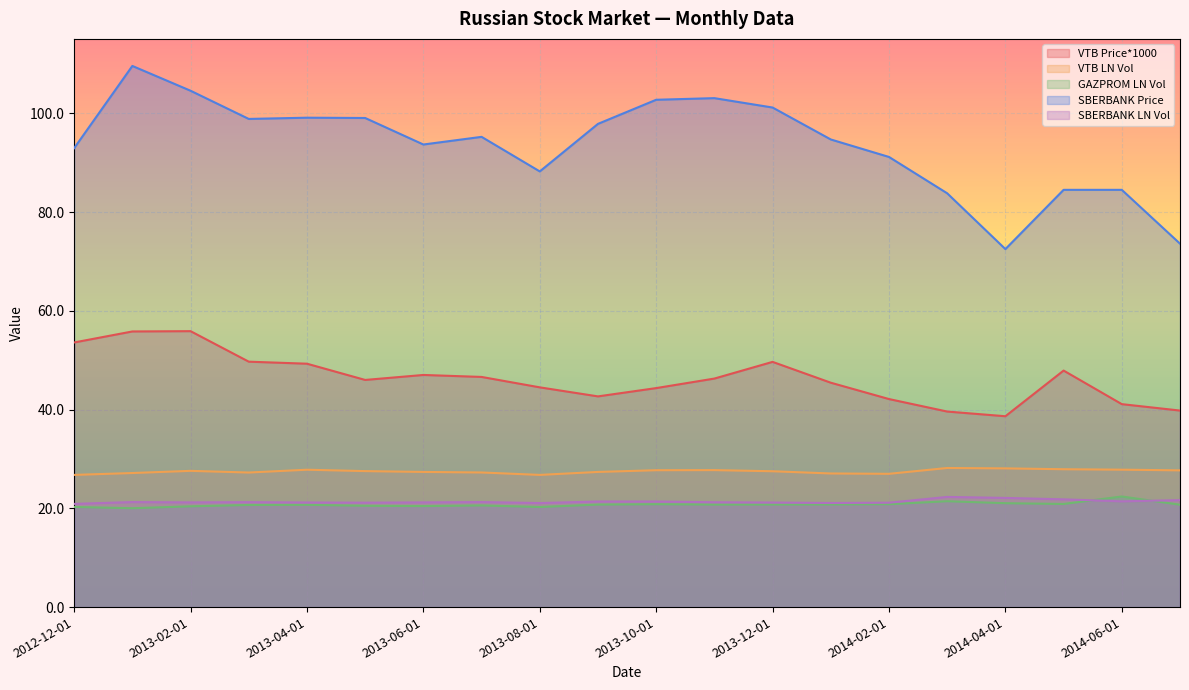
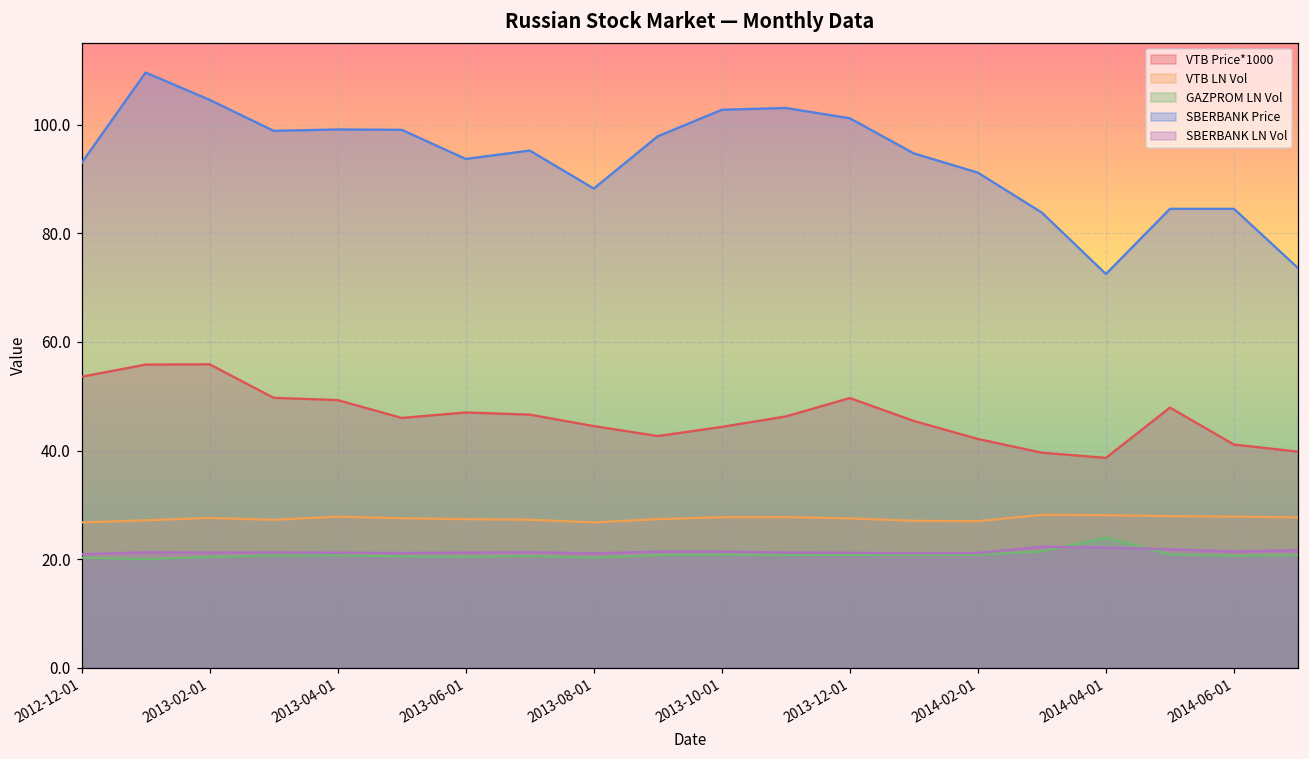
GAZPROM LN Vol, 2014-04-01: 21 -> 24
GAZPROM LN Vol, 2014-06-01: 22 -> 21
